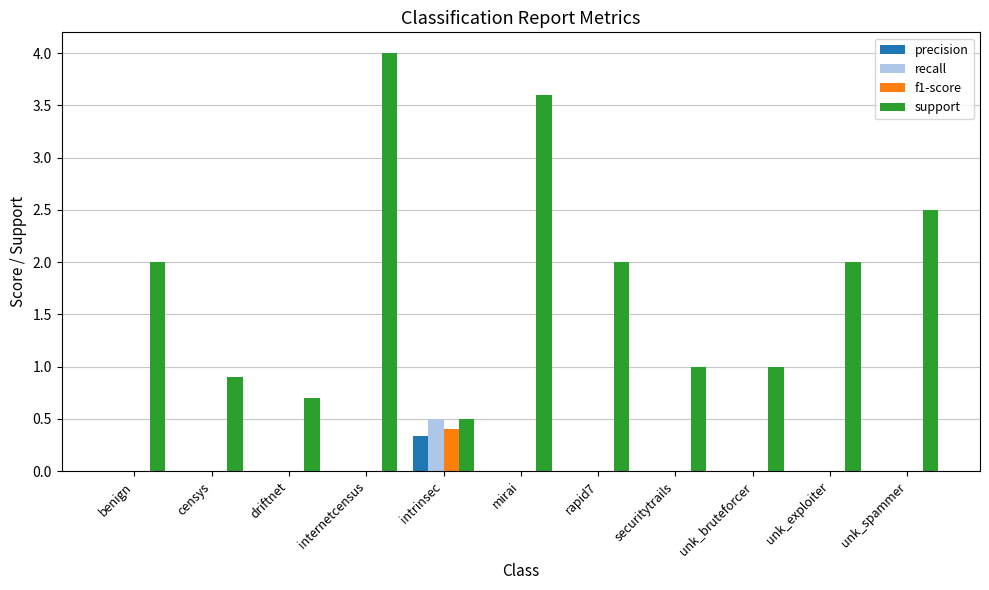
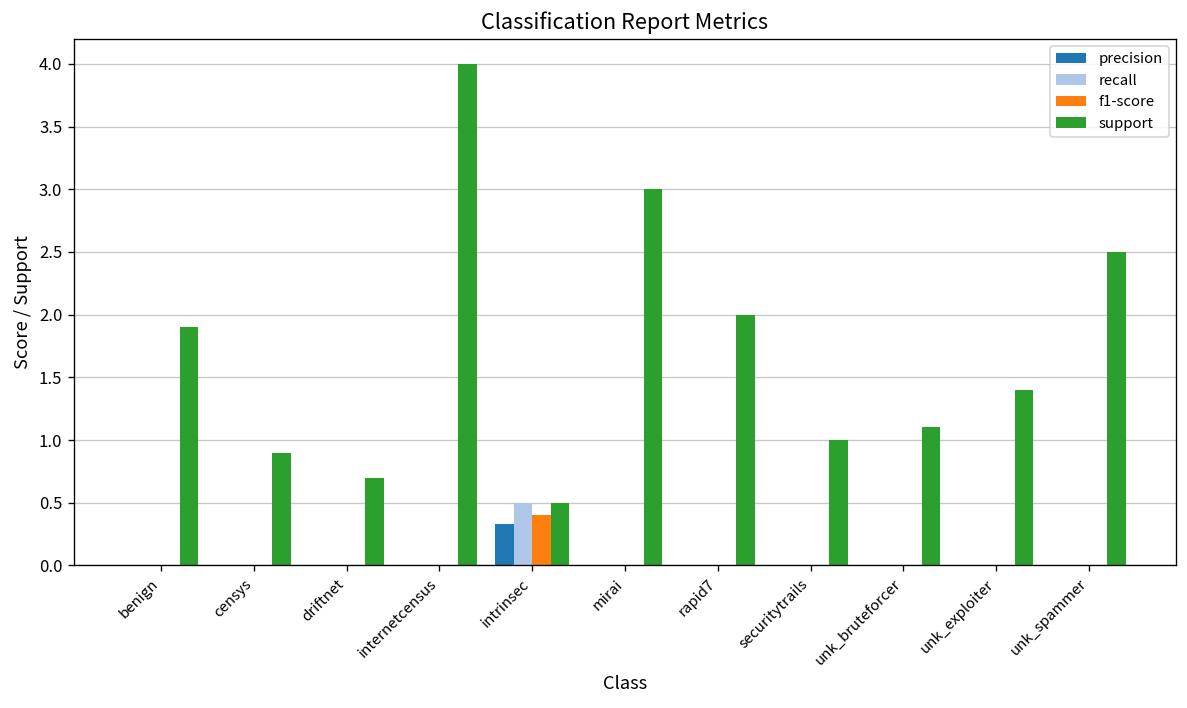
support, benign: 2.0 -> 1.9
support, mirai: 3.6 -> 3.0
support, unk_bruteforcer: 1.0 -> 1.1
support, unk_exploiter: 2.0 -> 1.4
